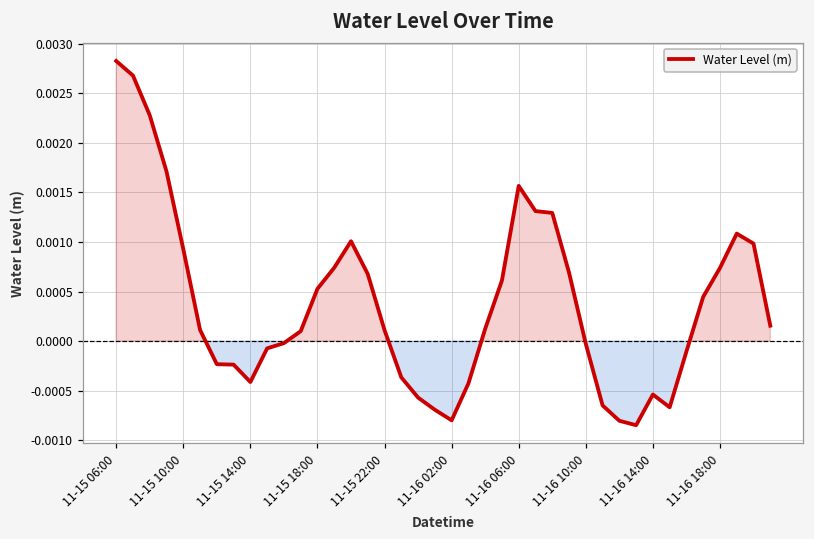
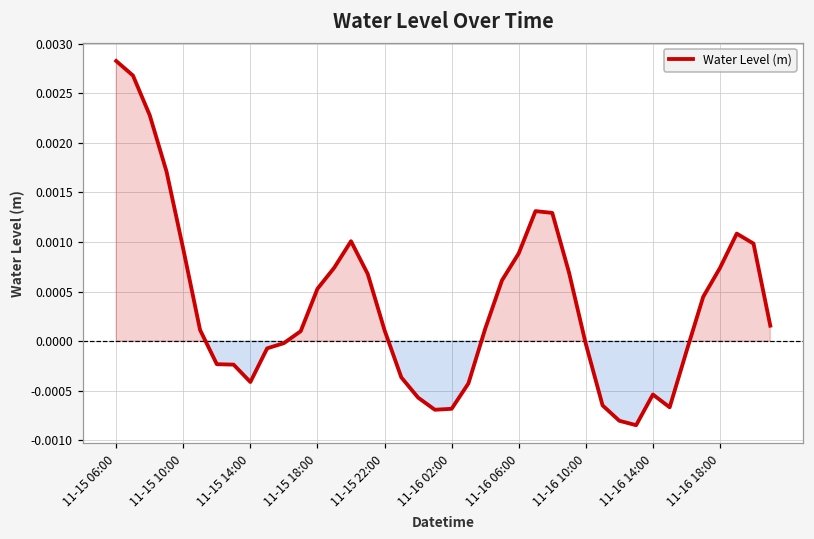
11-16 02:00: -0.0008 -> -0.0007
11-16 06:00: 0.0016 -> 0.0009
